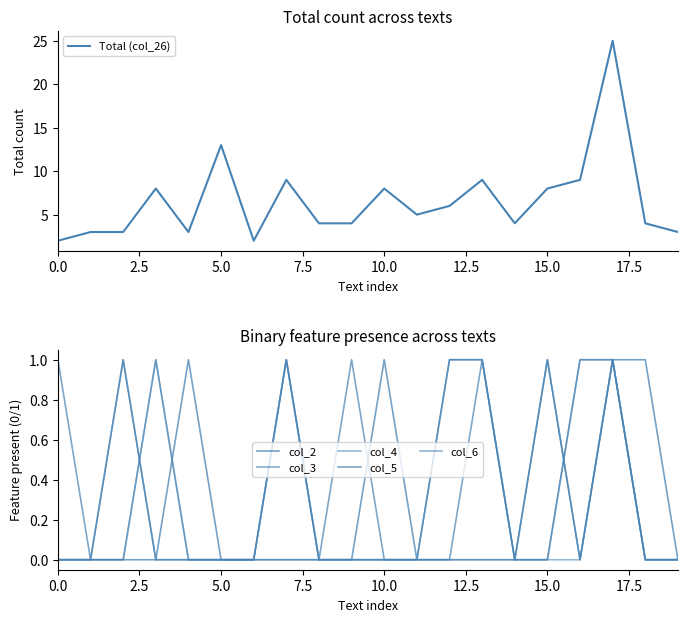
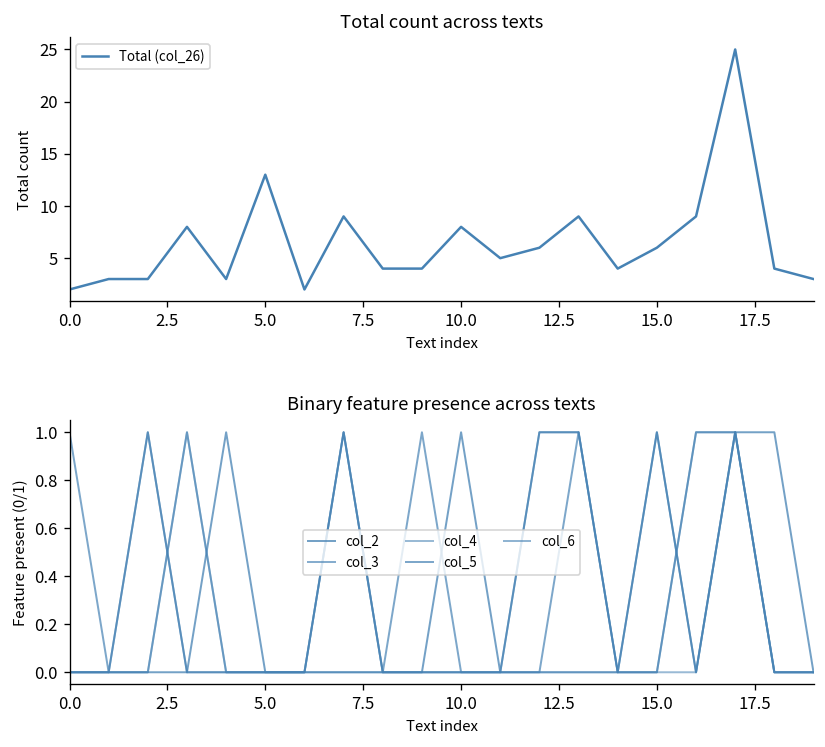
Total count across texts, 15.0: 8 -> 6
